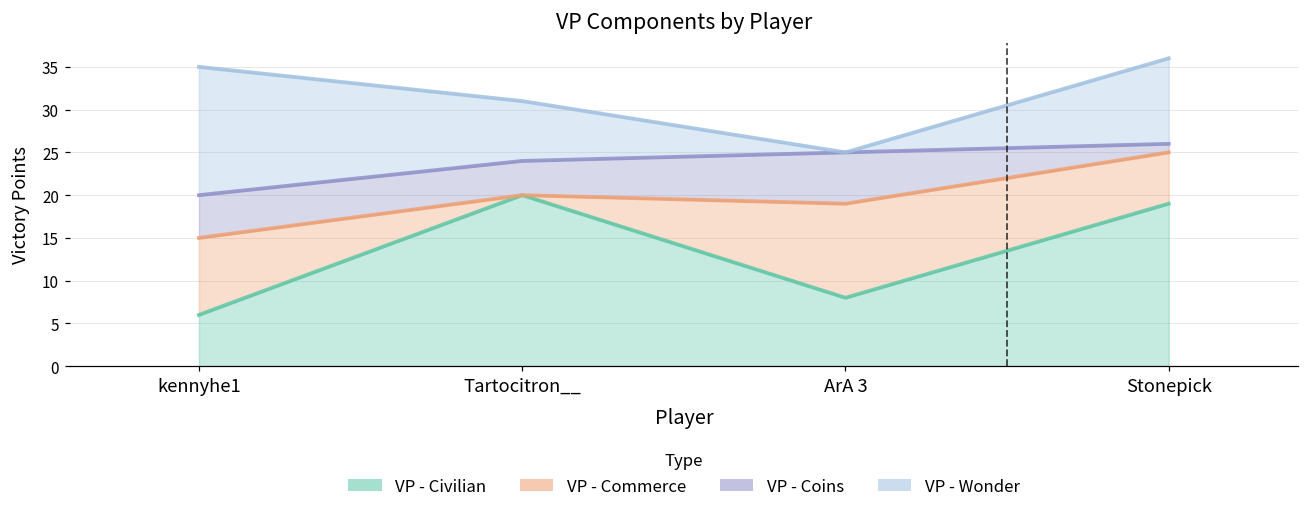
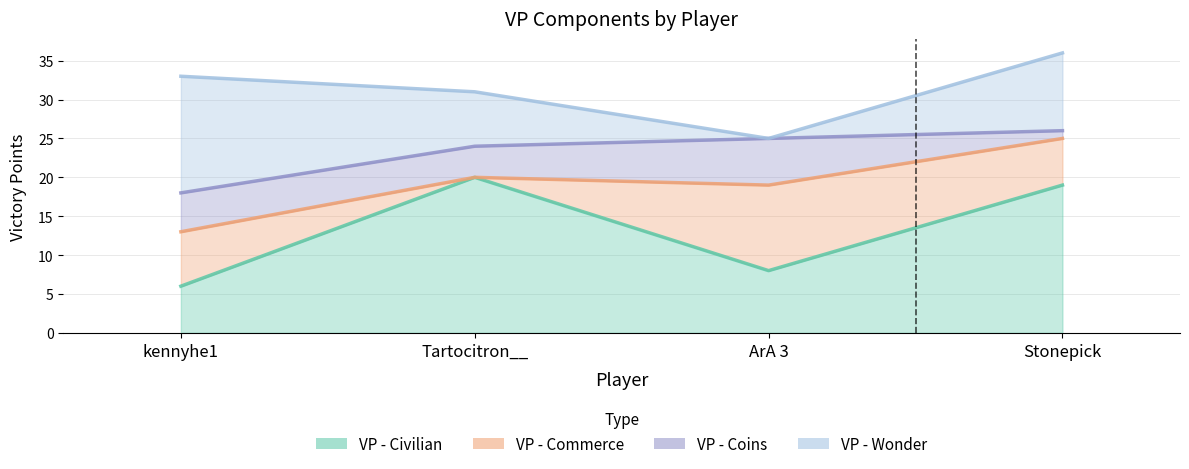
VP - Commerce, kennyhe1: 9 -> 7
